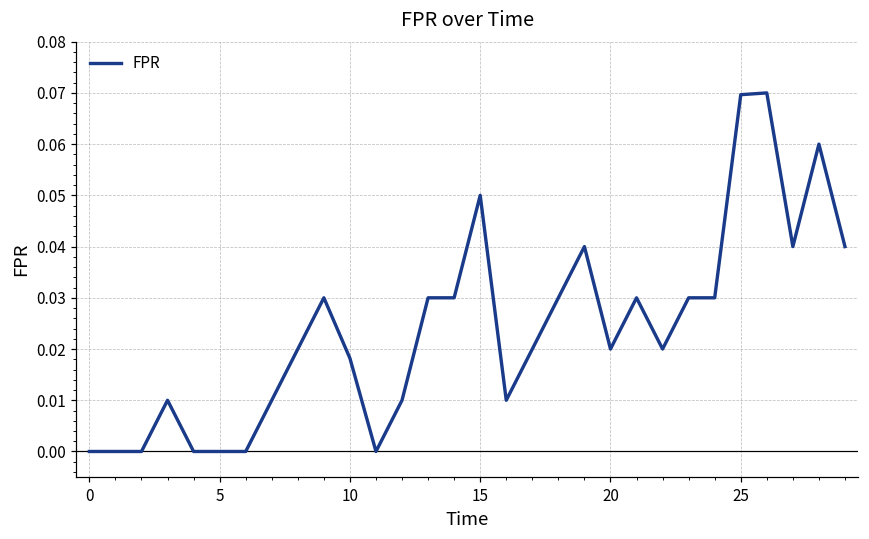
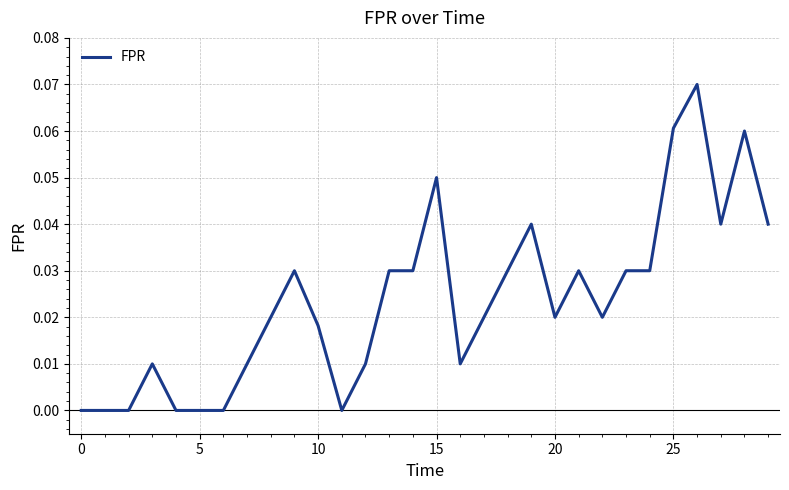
25: 0.070 -> 0.061
